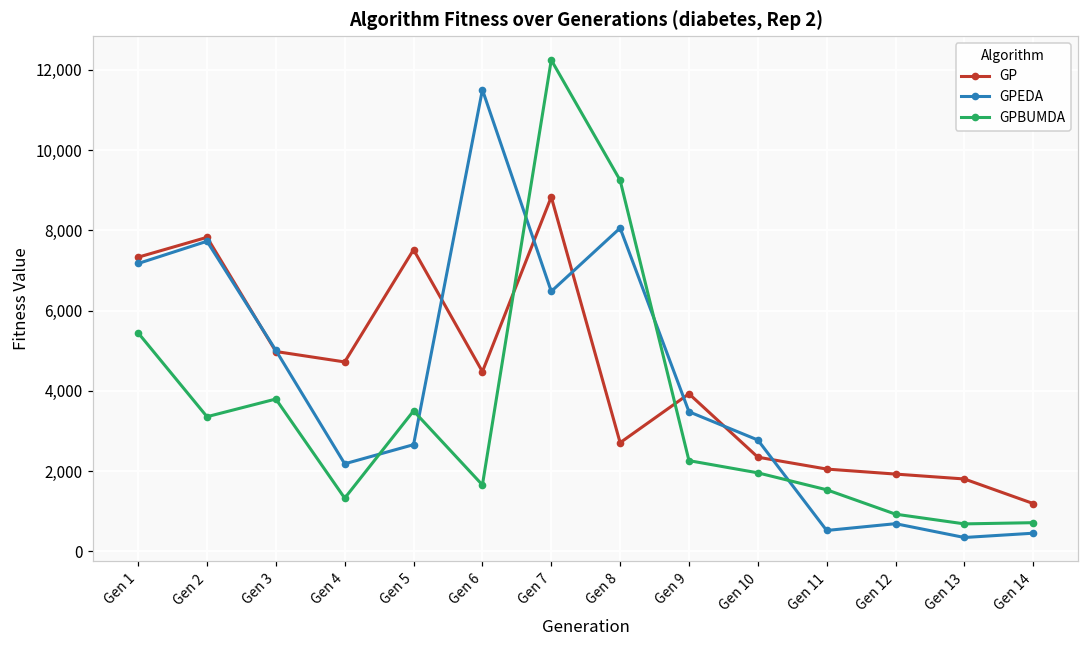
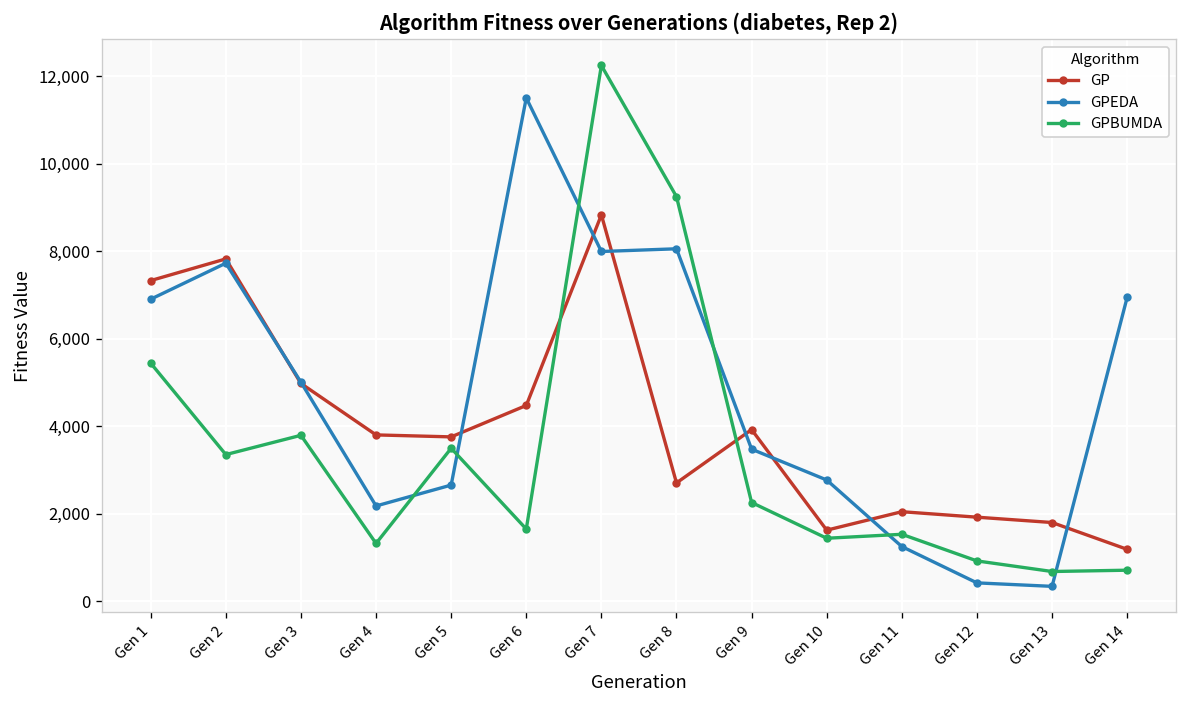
GPEDA, Gen 1: 7,200 -> 6,900
GP, Gen 4: 4,700 -> 3,800
GP, Gen 5: 7,500 -> 3,800
GPEDA, Gen 7: 6,500 -> 8,000
GP, Gen 10: 2,300 -> 1,600
GPBUMDA, Gen 10: 2,000 -> 1,400
GPEDA, Gen 11: 500 -> 1,300
GPEDA, Gen 12: 700 -> 400
GPEDA, Gen 14: 500 -> 6,900
